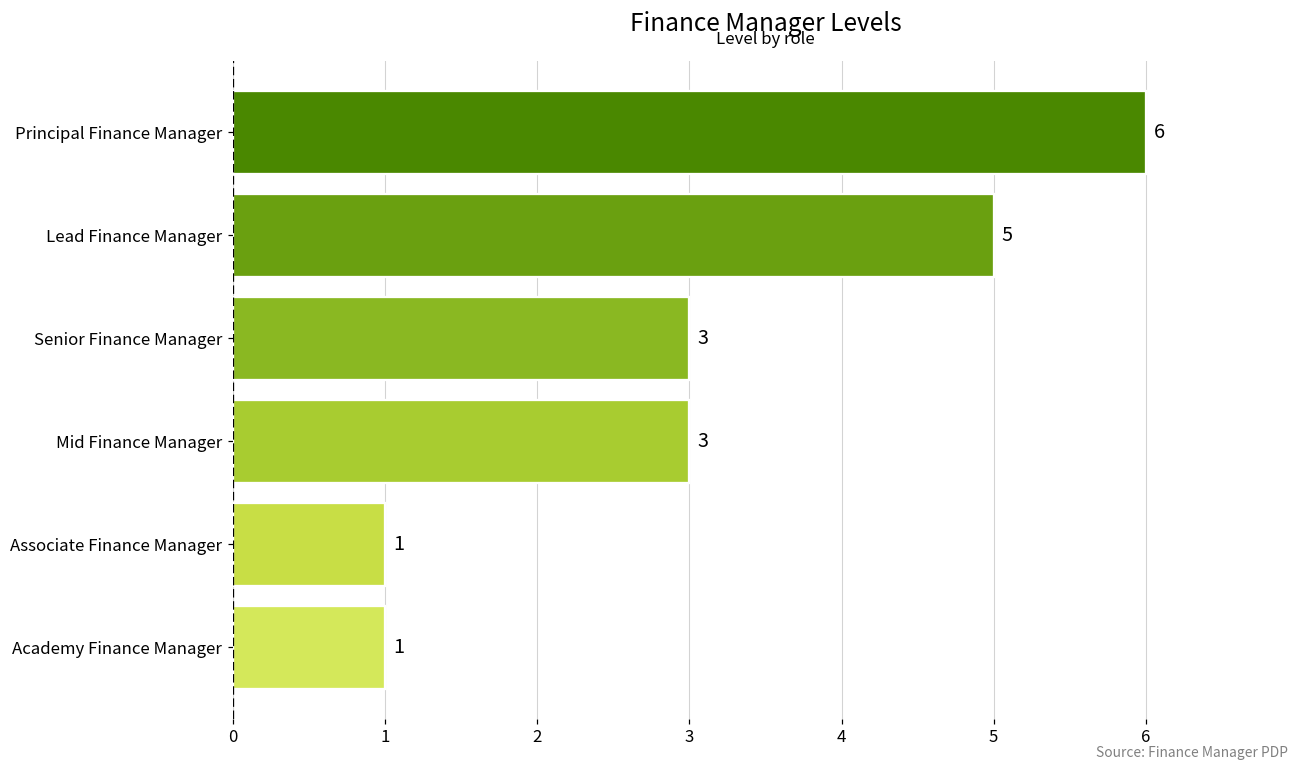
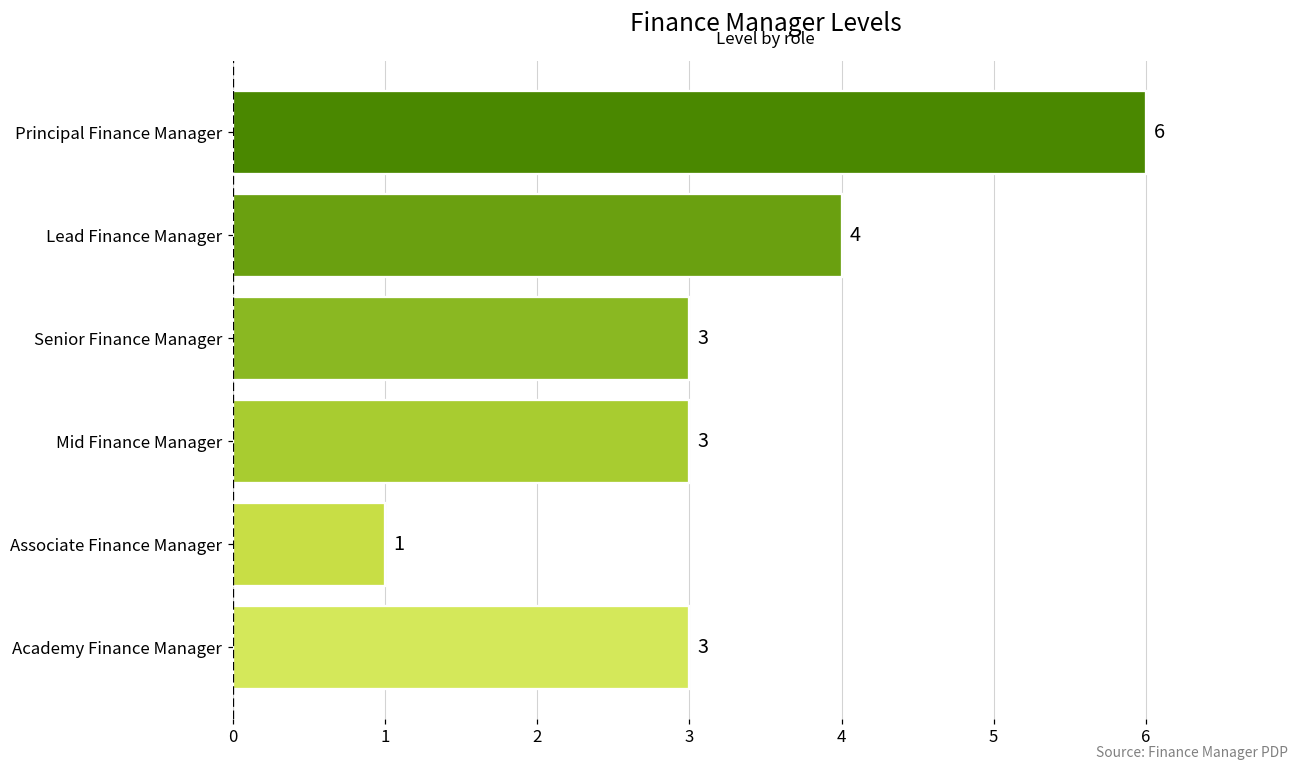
Lead Finance Manager: 5 -> 4
Academy Finance Manager: 1 -> 3
